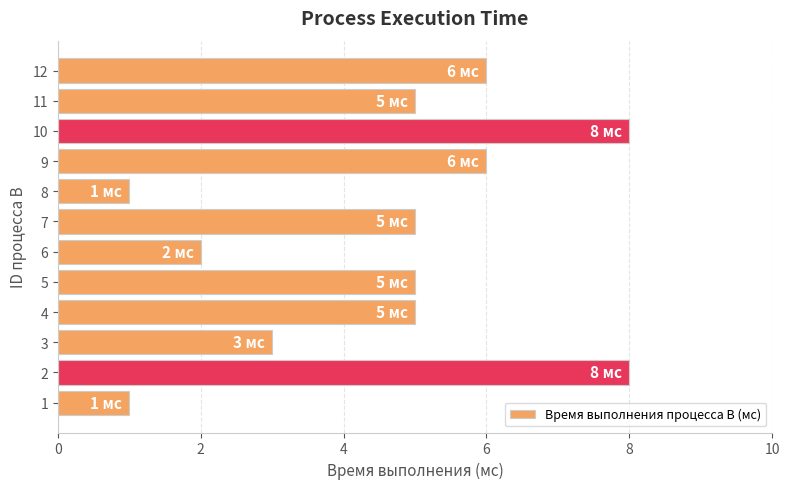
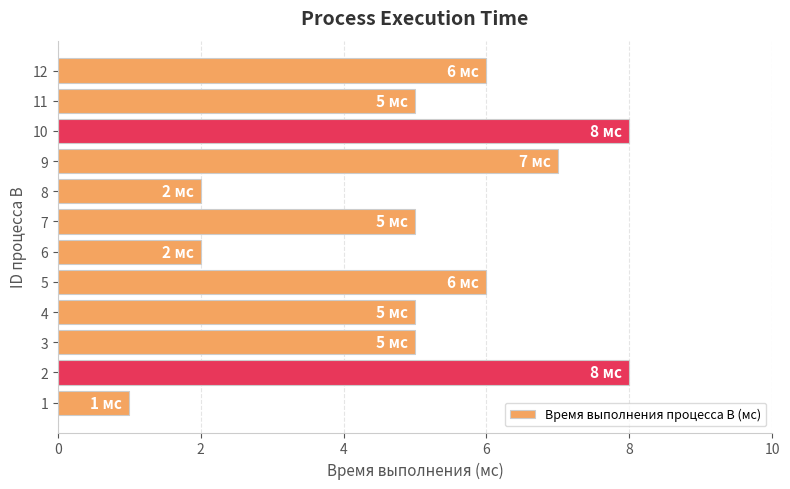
9: 6 -> 7
8: 1 -> 2
5: 5 -> 6
3: 3 -> 5
